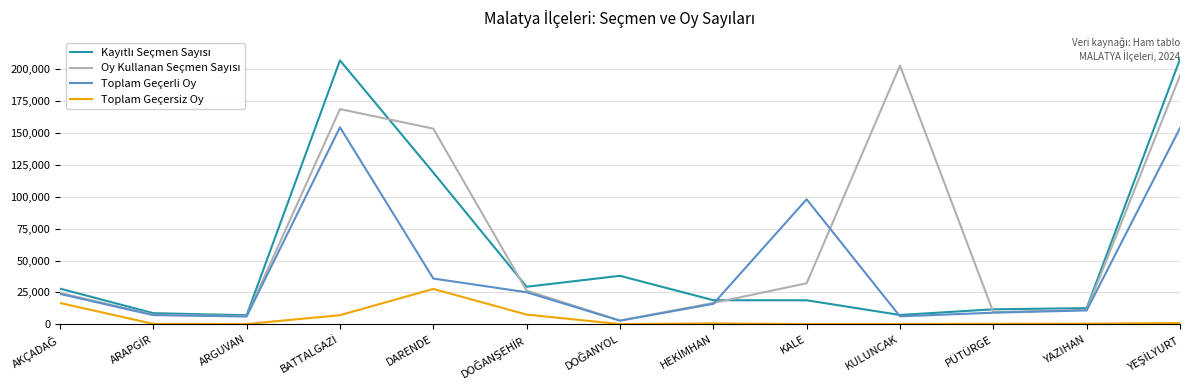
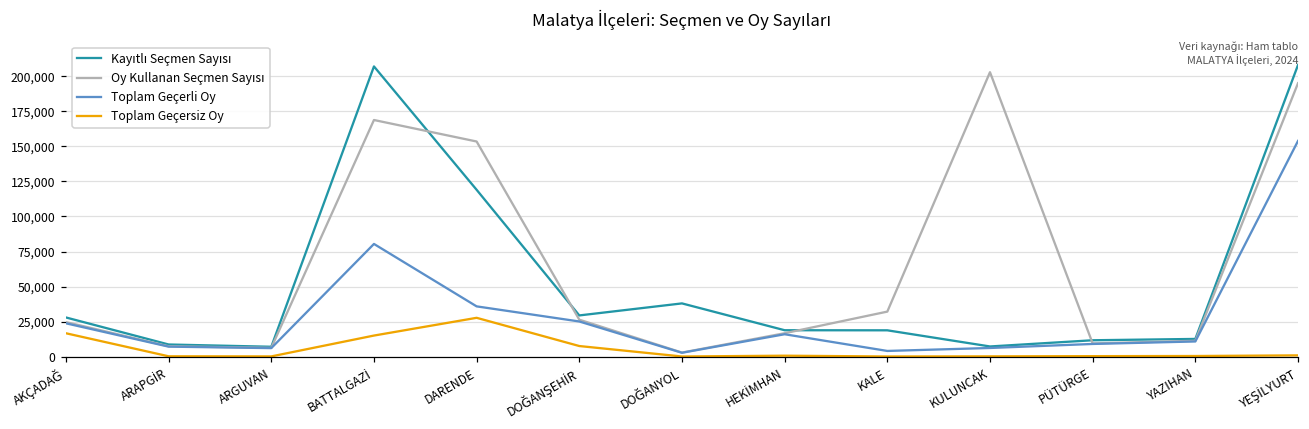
Toplam Geçerli Oy, BATTALGAZİ: 155,000 -> 80,000
Toplam Geçersiz Oy, BATTALGAZİ: 7,000 -> 15,000
Toplam Geçerli Oy, KALE: 98,000 -> 4,000
